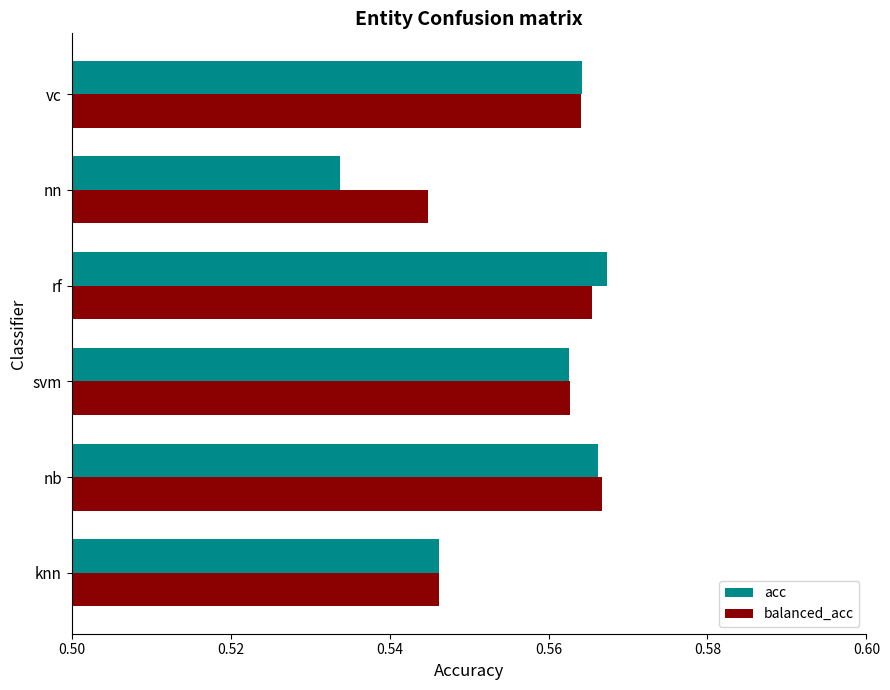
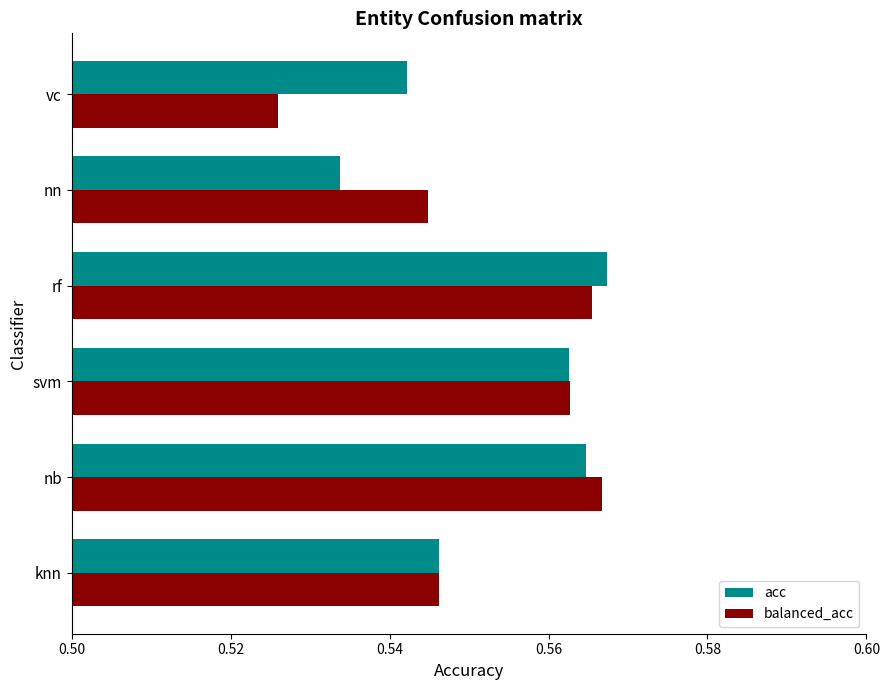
acc, vc: 0.564 -> 0.542
balanced_acc, vc: 0.564 -> 0.526
acc, nb: 0.566 -> 0.565
